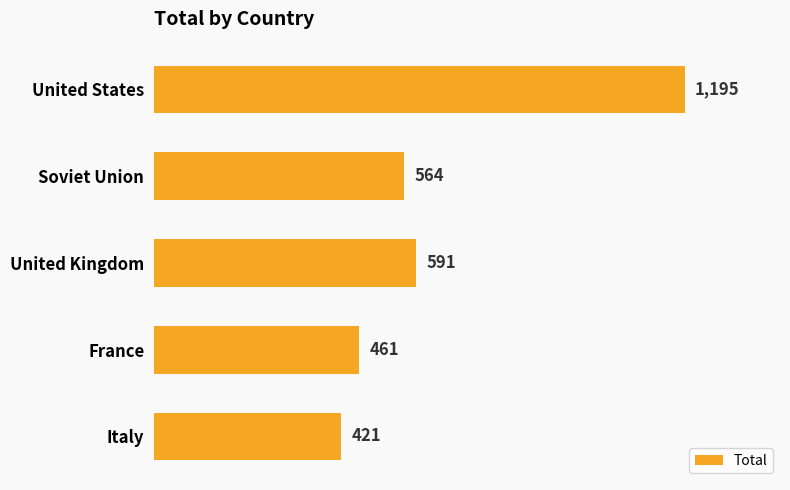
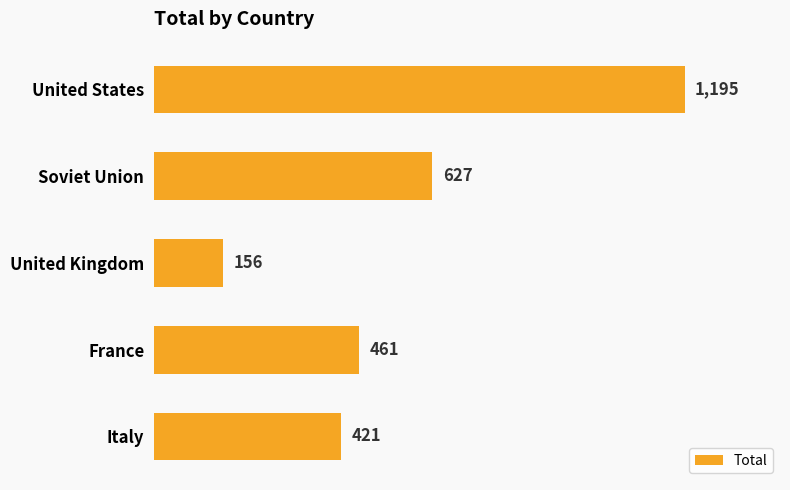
Soviet Union: 564 -> 627
United Kingdom: 591 -> 156
